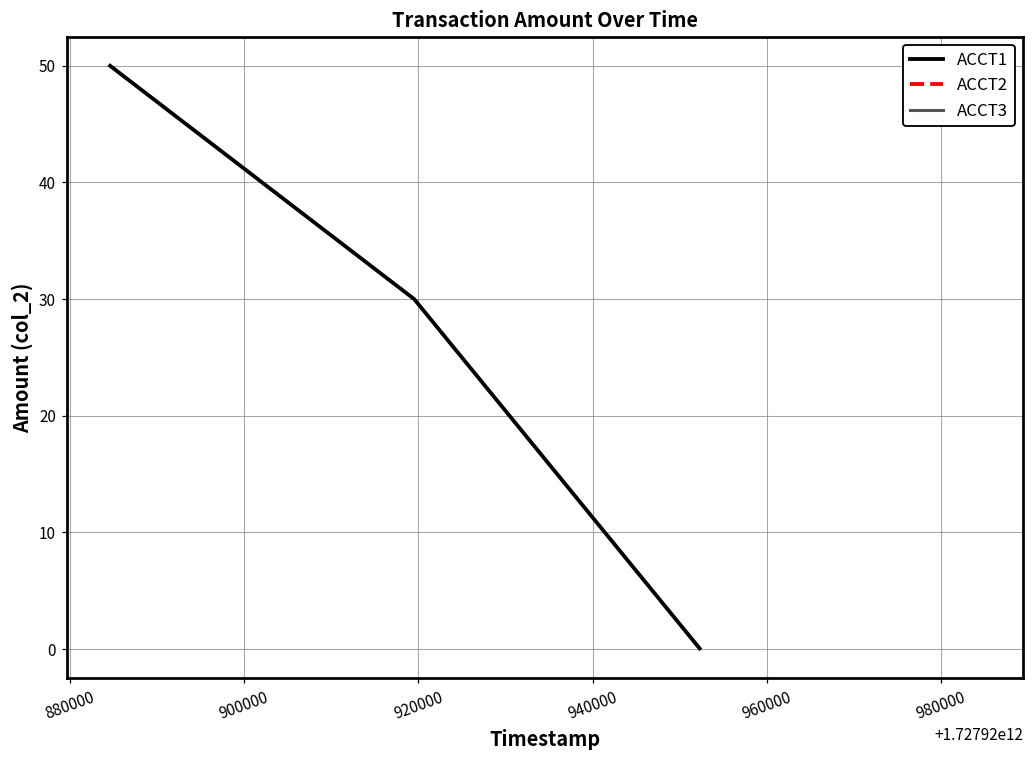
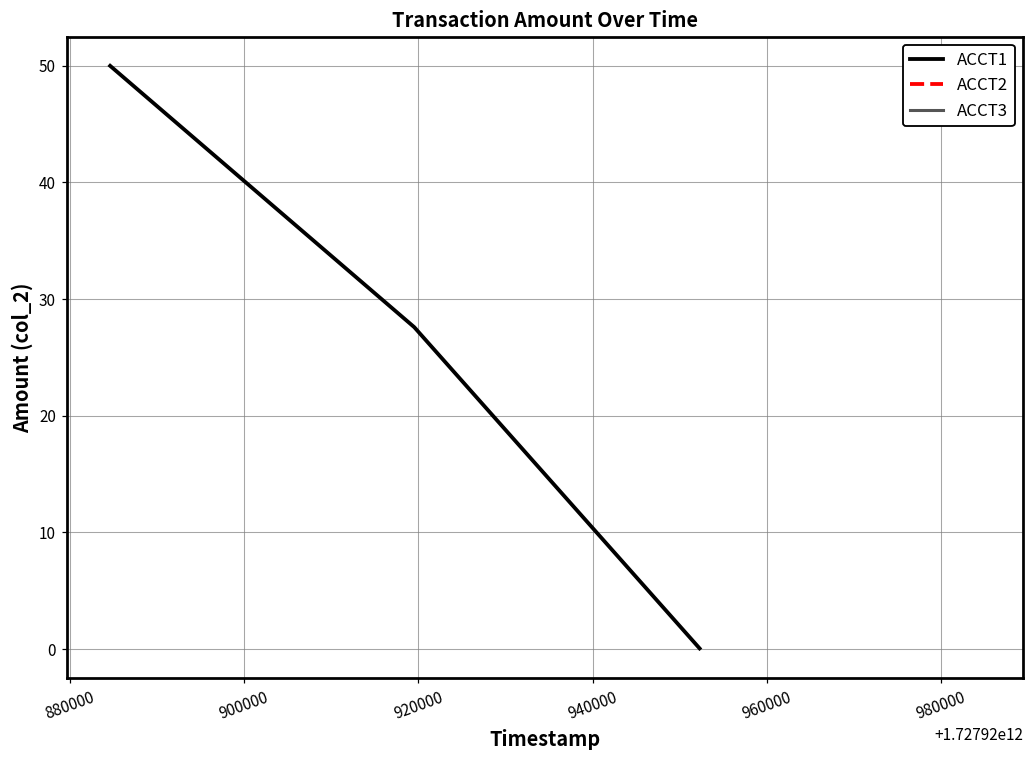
ACCT1, 920000: 30.0 -> 27.6
